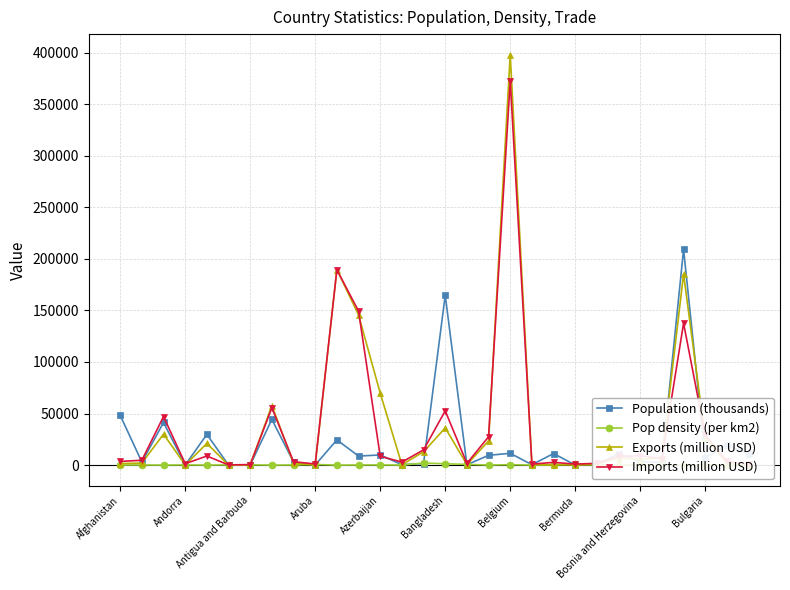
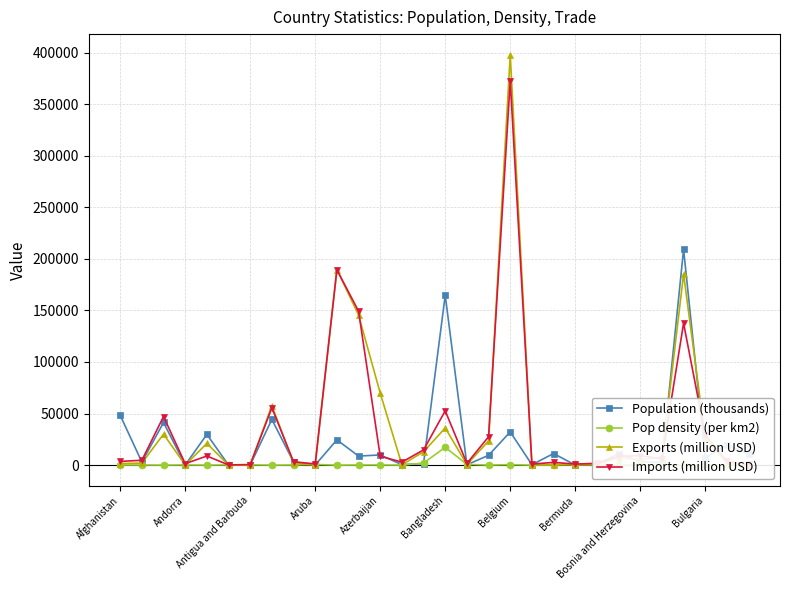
Pop density (per km2), Bangladesh: 1000 -> 17000
Population (thousands), Belgium: 11000 -> 32000
